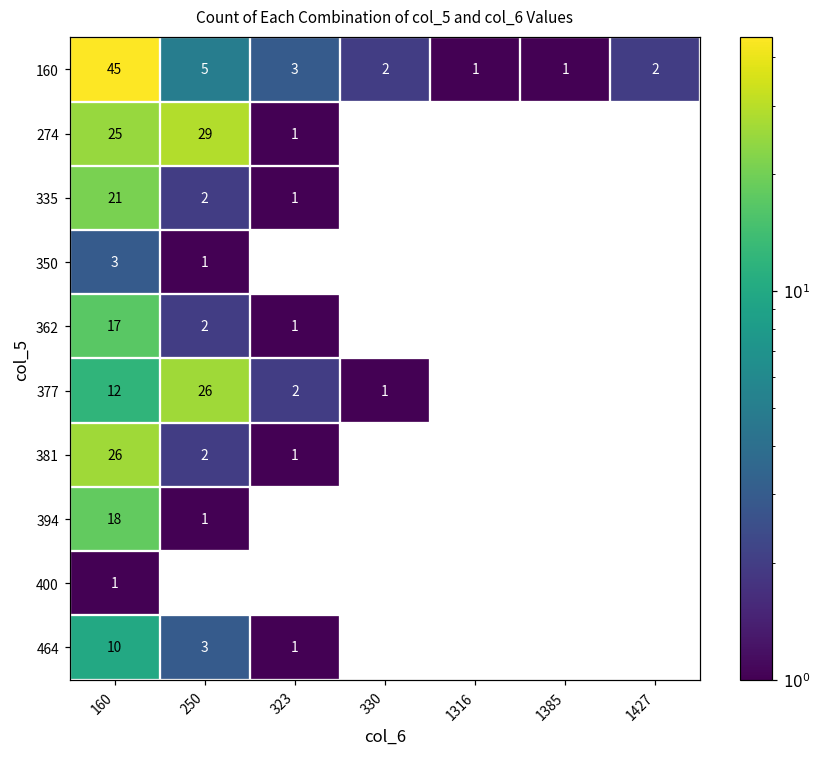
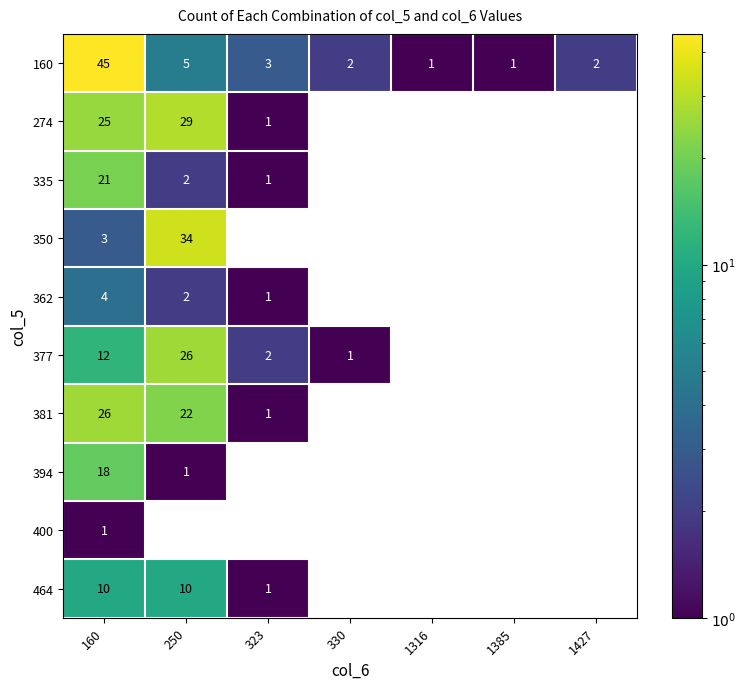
350, 250: 1 -> 34
362, 160: 17 -> 4
381, 250: 2 -> 22
464, 250: 3 -> 10
